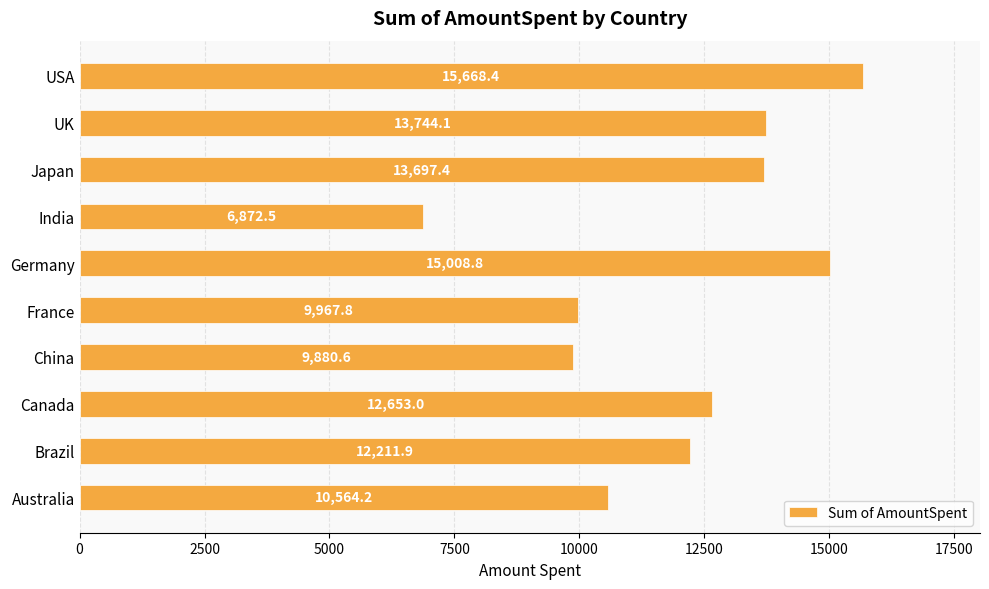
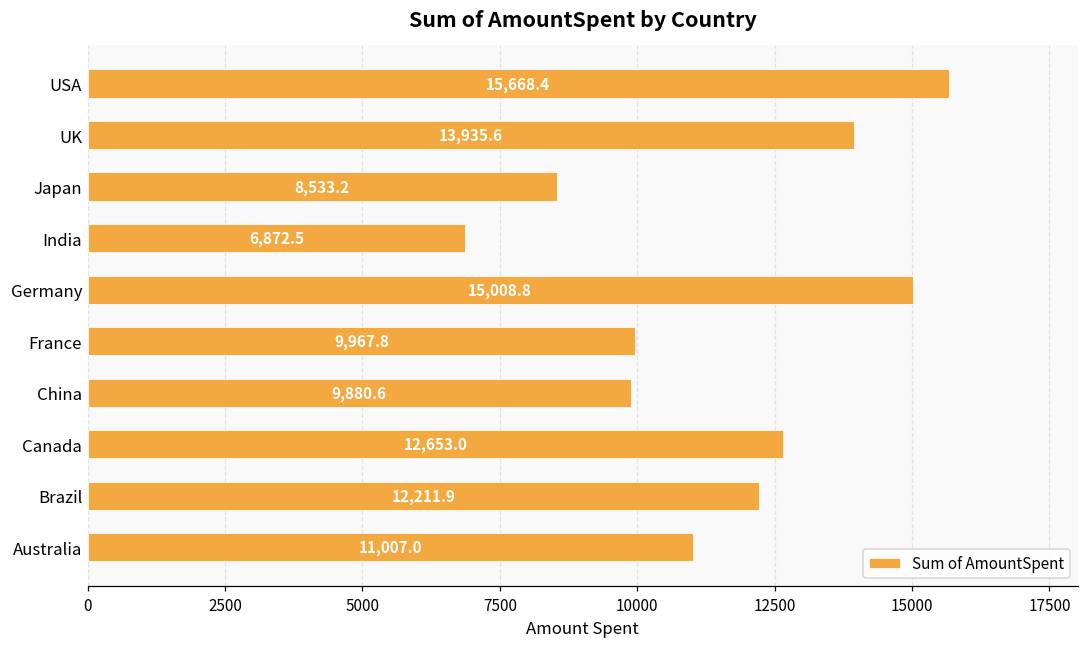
UK: 13,744.1 -> 13,935.6
Japan: 13,697.4 -> 8,533.2
Australia: 10,564.2 -> 11,007.0
